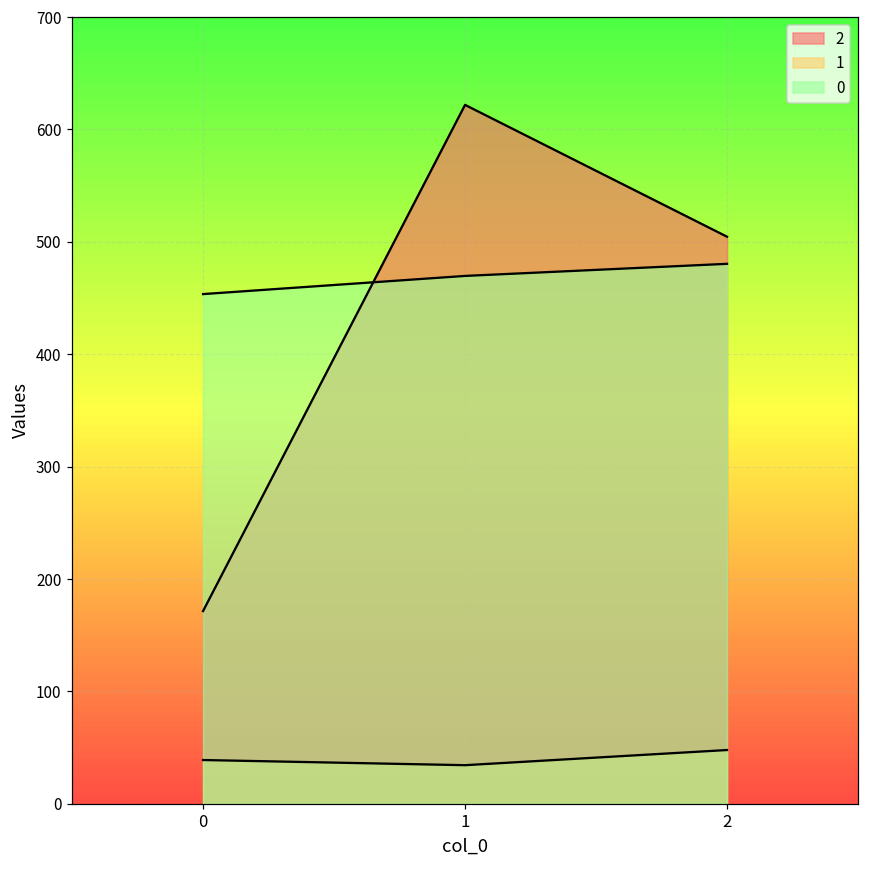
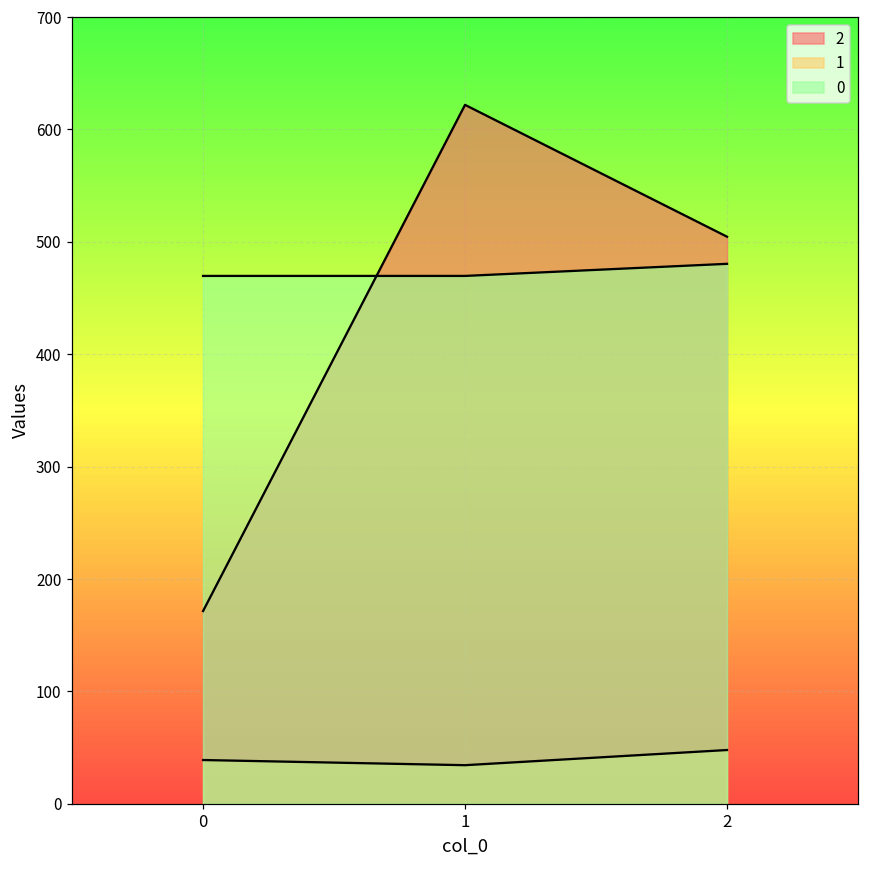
0, 0: 454 -> 470
